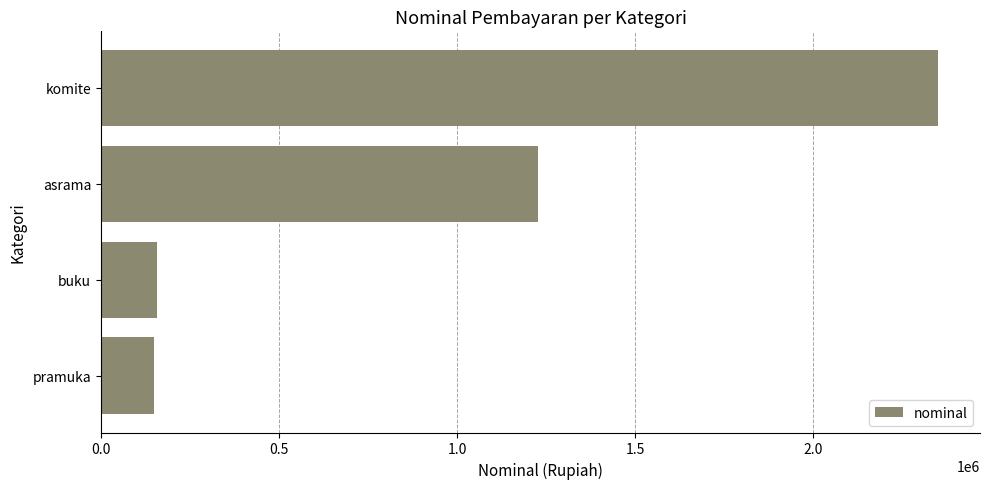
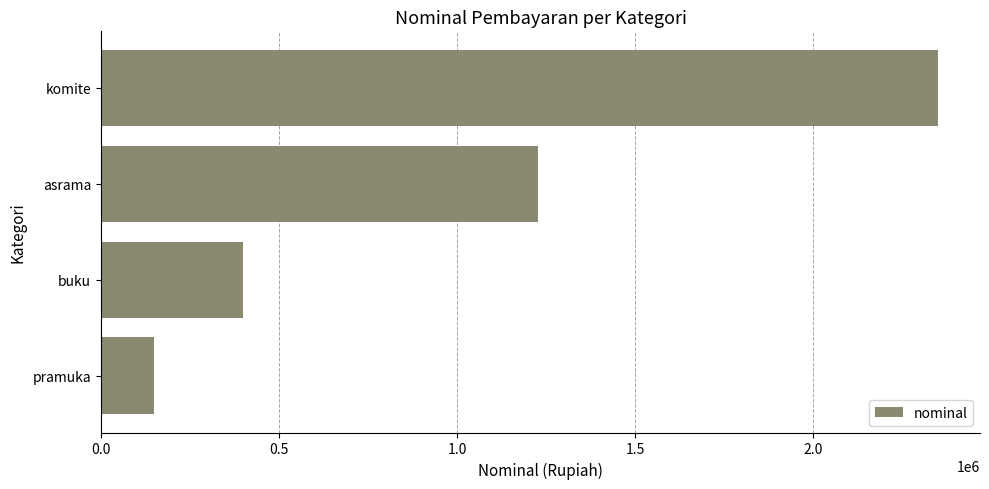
buku: 160000 -> 400000
